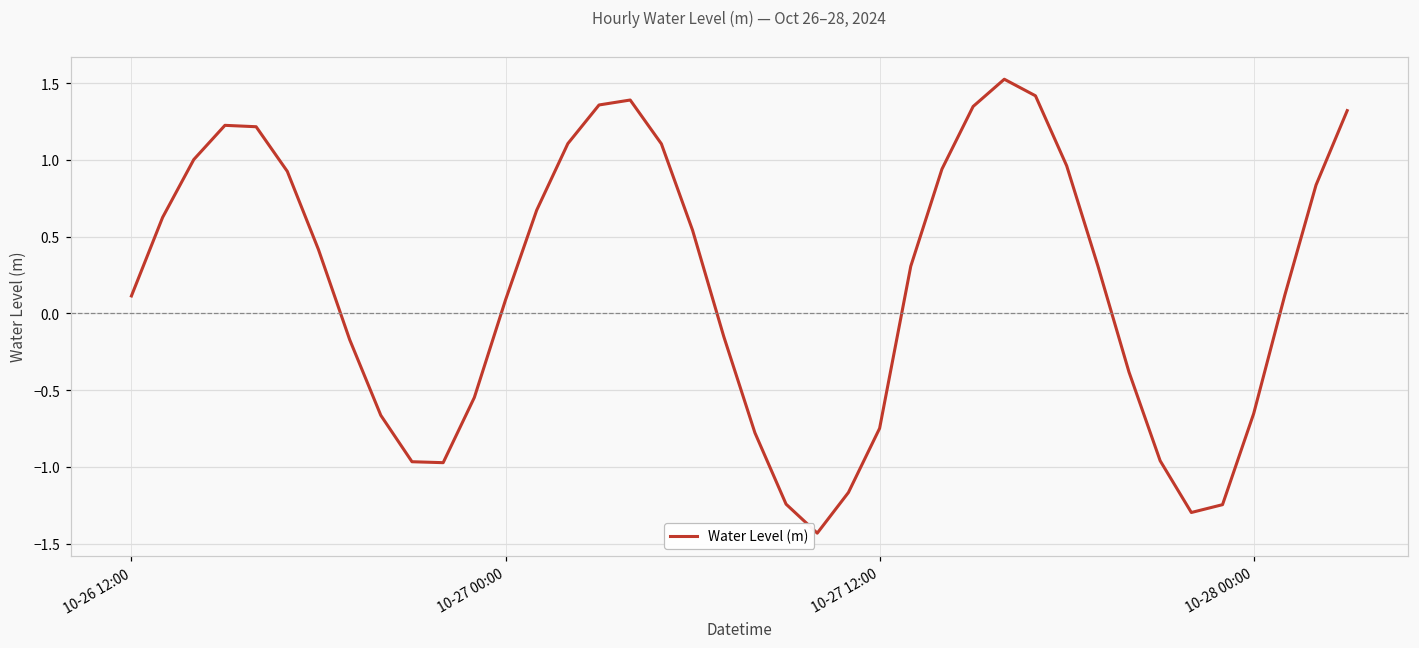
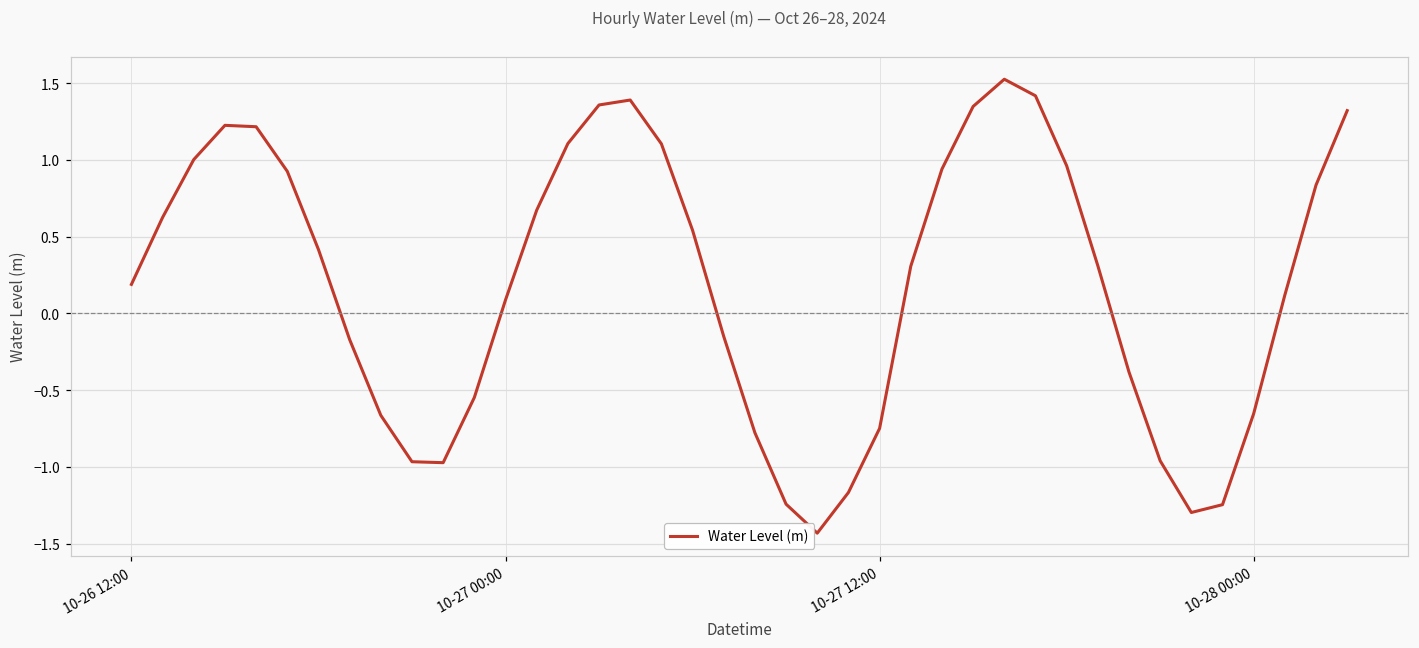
10-26 12:00: 0.11 -> 0.19
